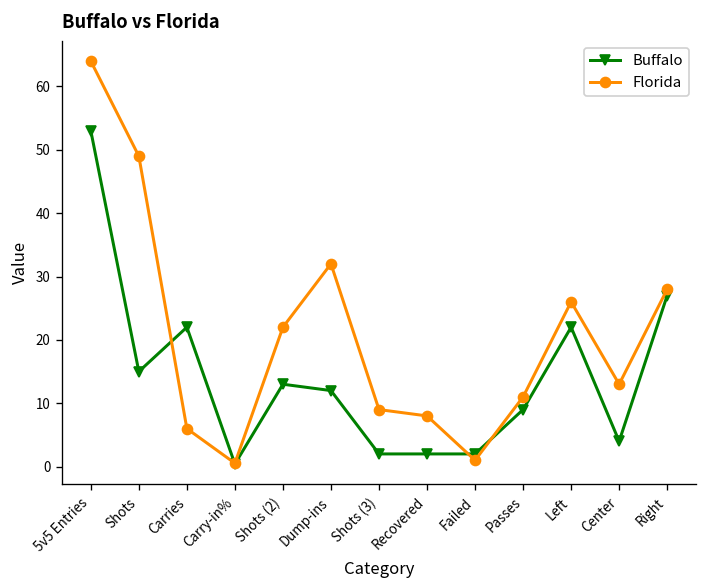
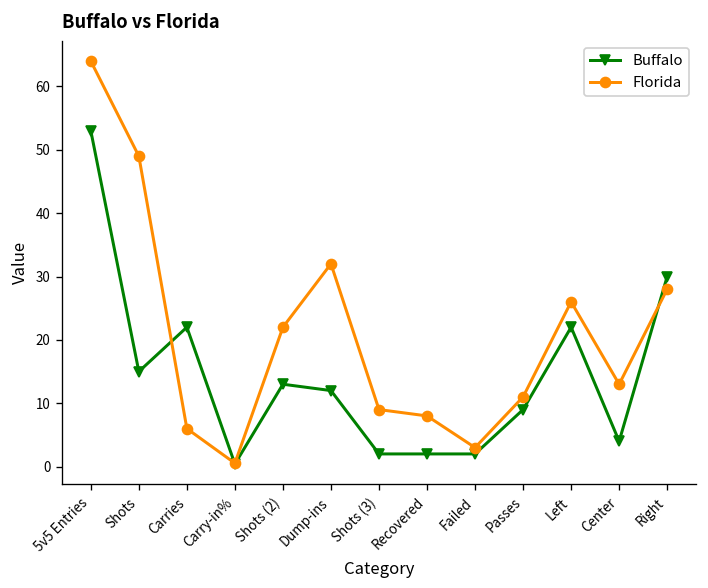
Florida, Failed: 1 -> 3
Buffalo, Right: 27 -> 30
